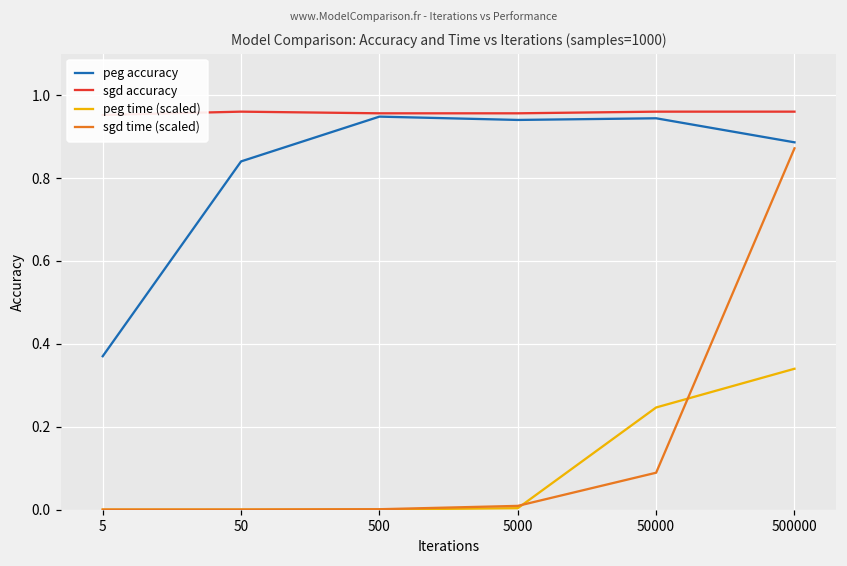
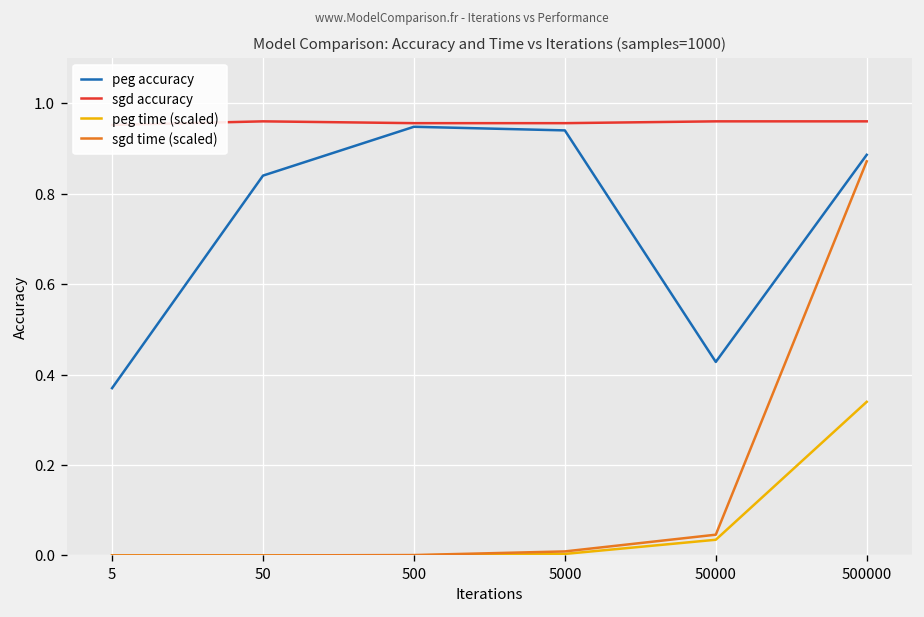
peg accuracy, 50000: 0.94 -> 0.43
peg time (scaled), 50000: 0.25 -> 0.03
sgd time (scaled), 50000: 0.09 -> 0.05
